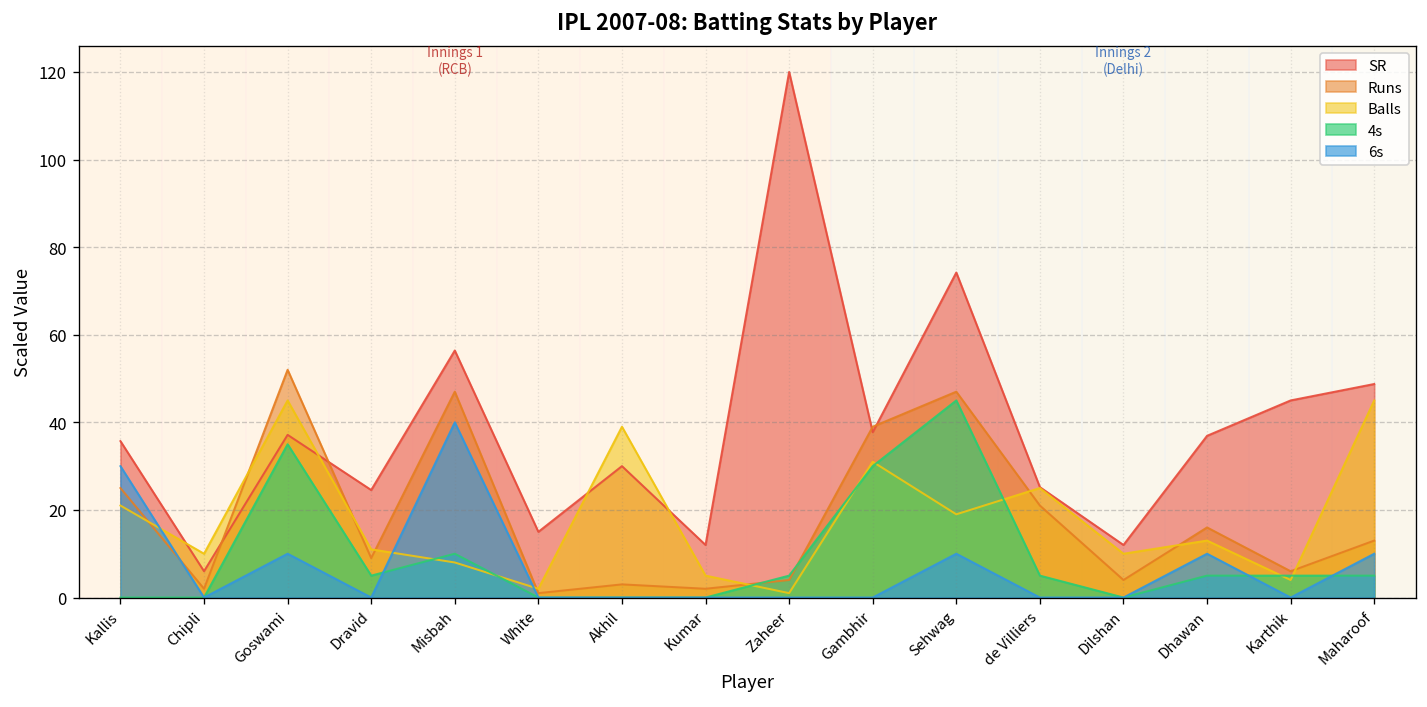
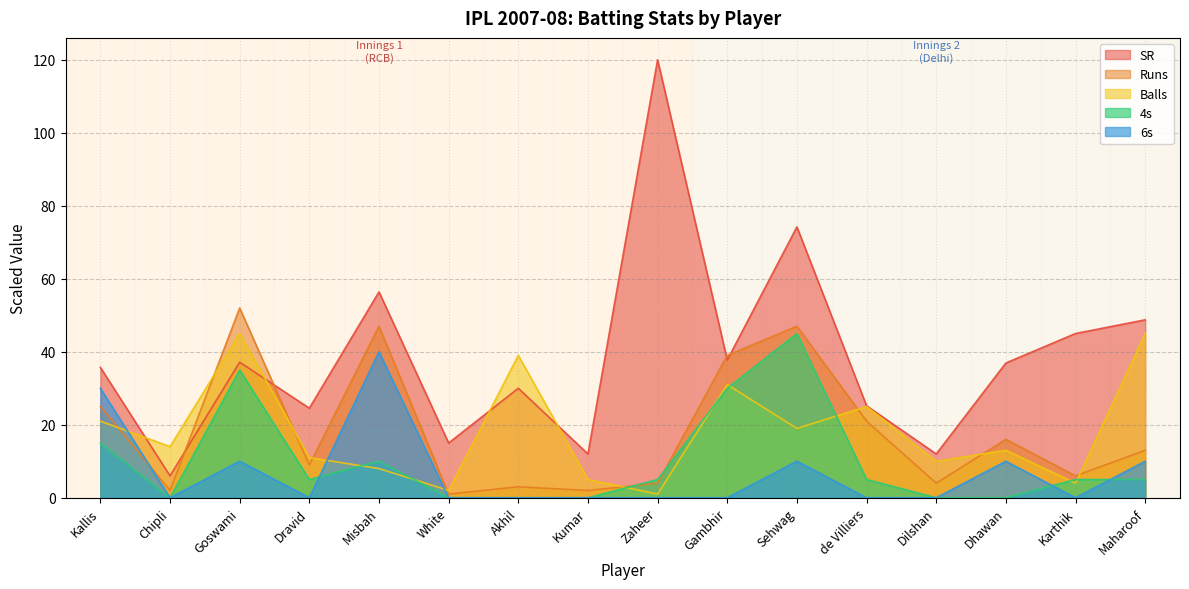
4s, Kallis: 0 -> 15
Balls, Chipli: 10 -> 14
4s, Dhawan: 5 -> 0
